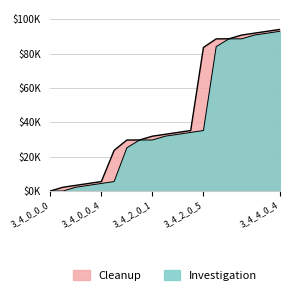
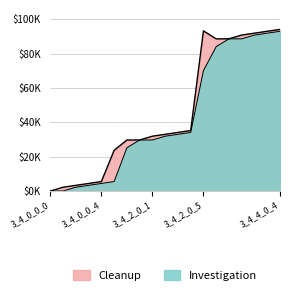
Cleanup, 3_4_2_0_5: $84000 -> $93000
Investigation, 3_4_2_0_5: $35000 -> $70000
